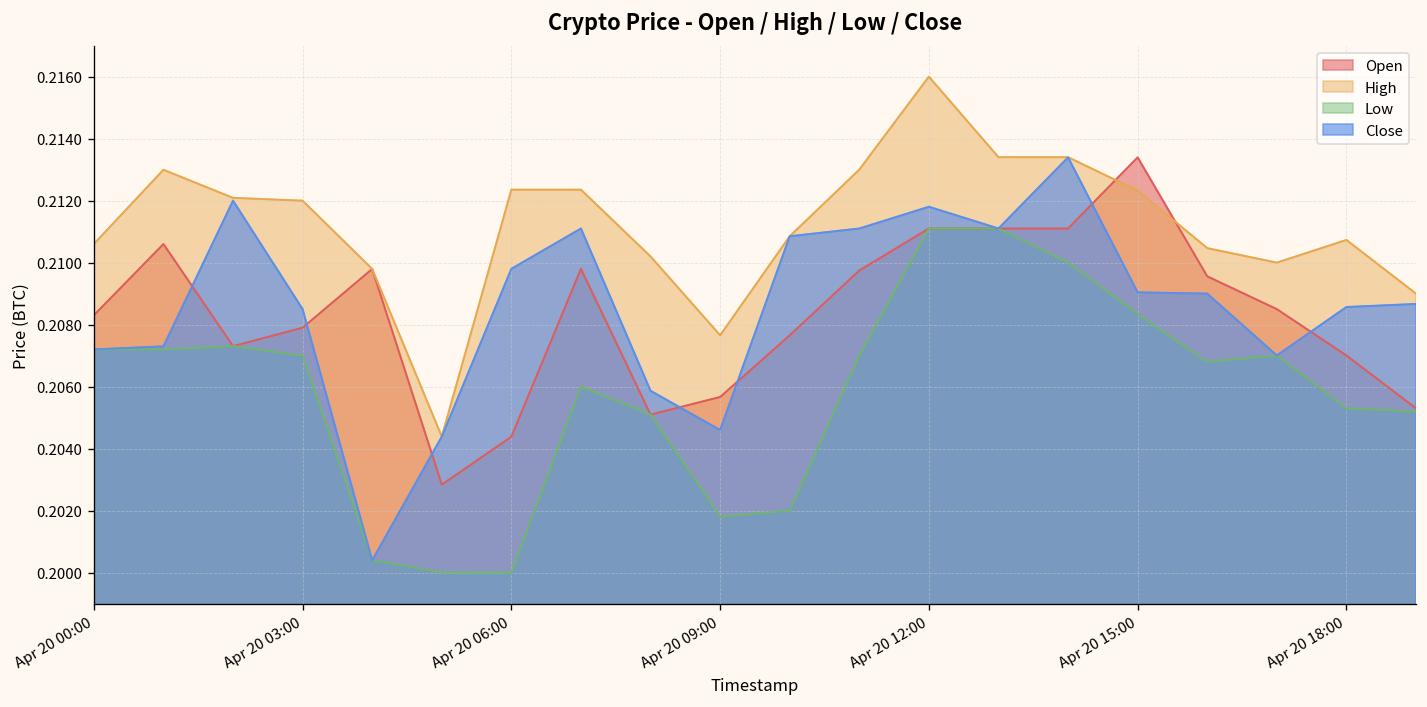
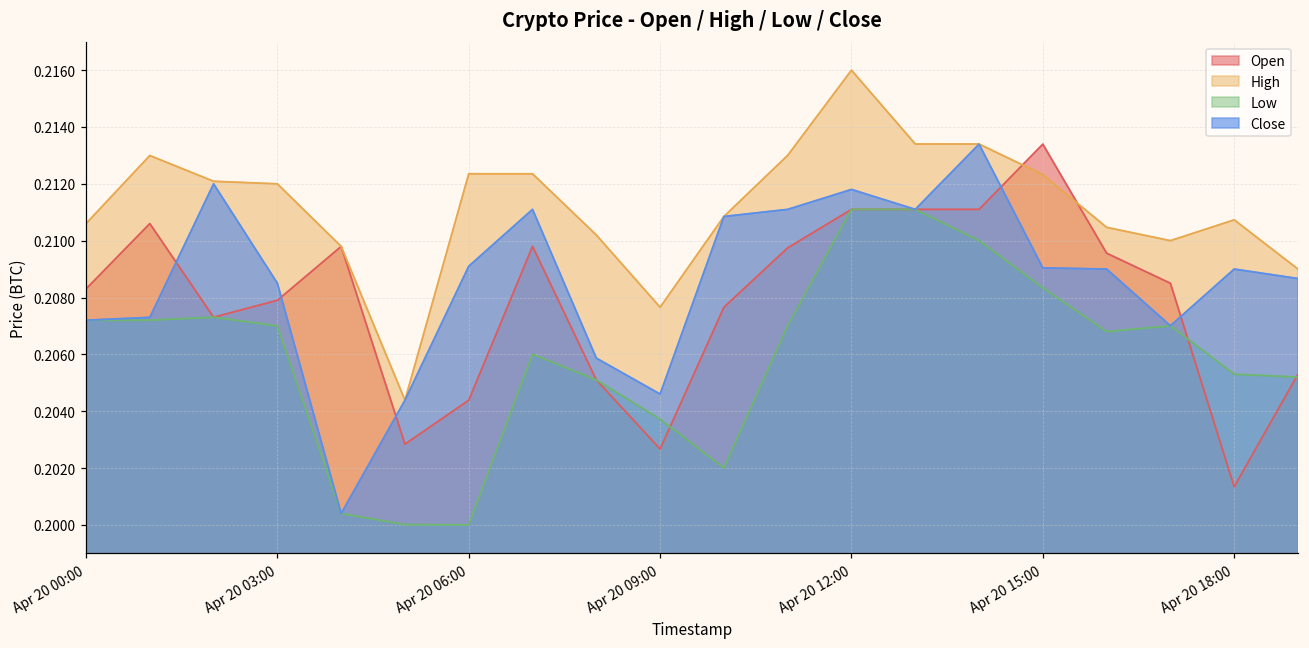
Close, Apr 20 06:00: 0.2098 -> 0.2091
Open, Apr 20 09:00: 0.2057 -> 0.2027
Low, Apr 20 09:00: 0.2018 -> 0.2037
Open, Apr 20 18:00: 0.2070 -> 0.2013
Close, Apr 20 18:00: 0.2086 -> 0.2090
